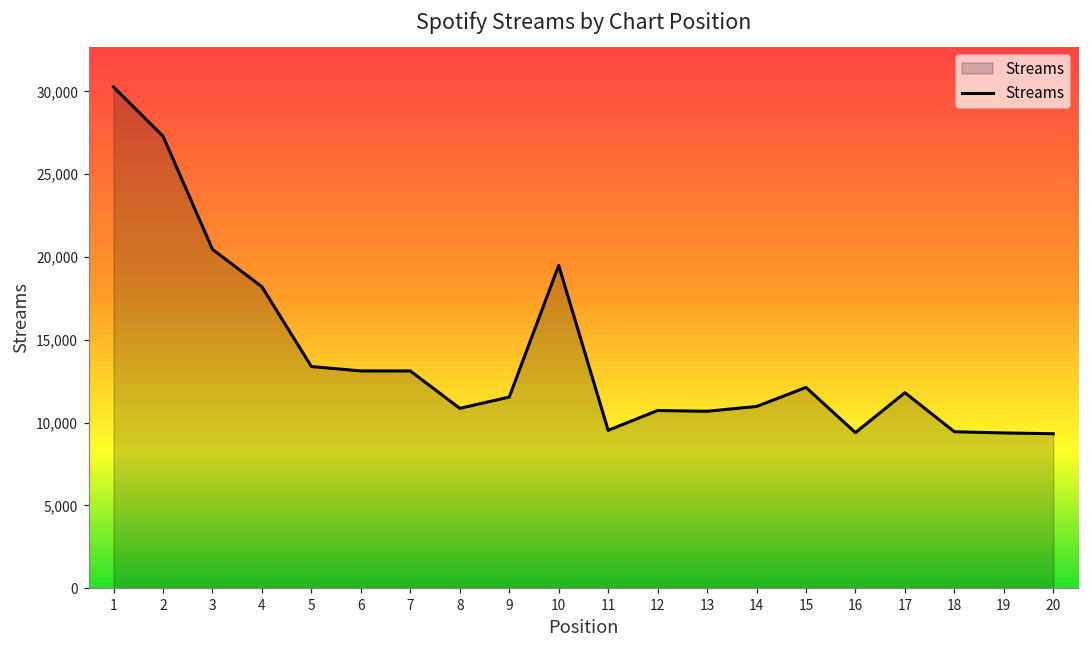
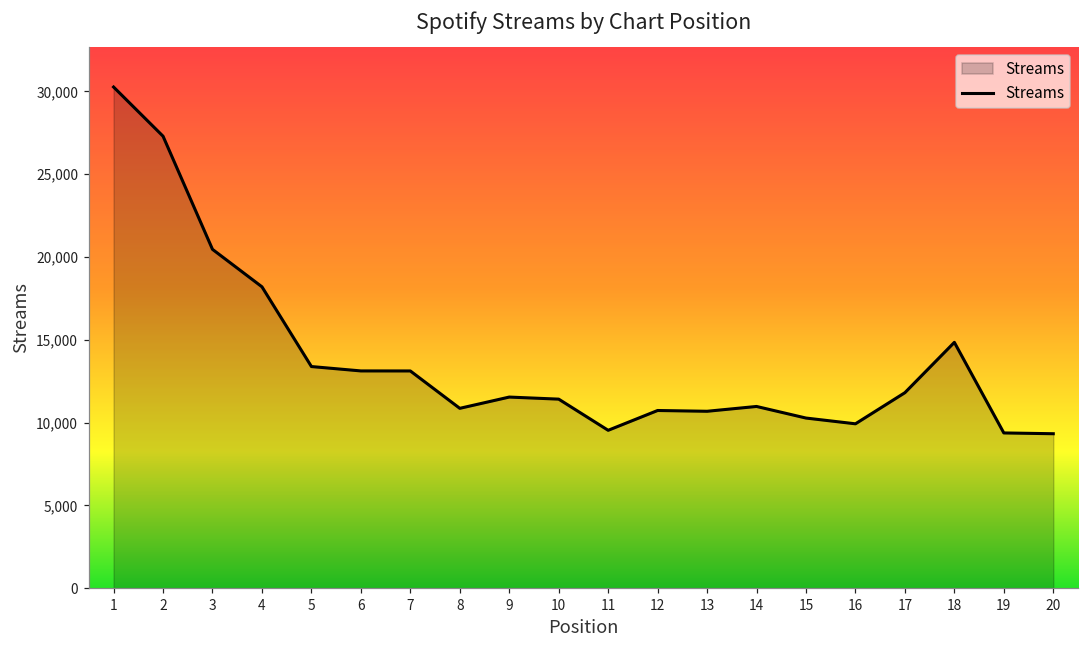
10: 19,500 -> 11,400
15: 12,100 -> 10,300
16: 9,400 -> 9,900
18: 9,400 -> 14,800
